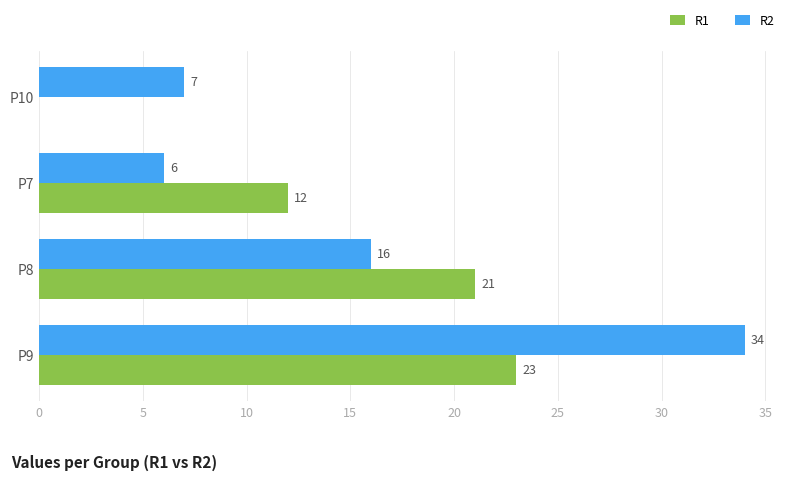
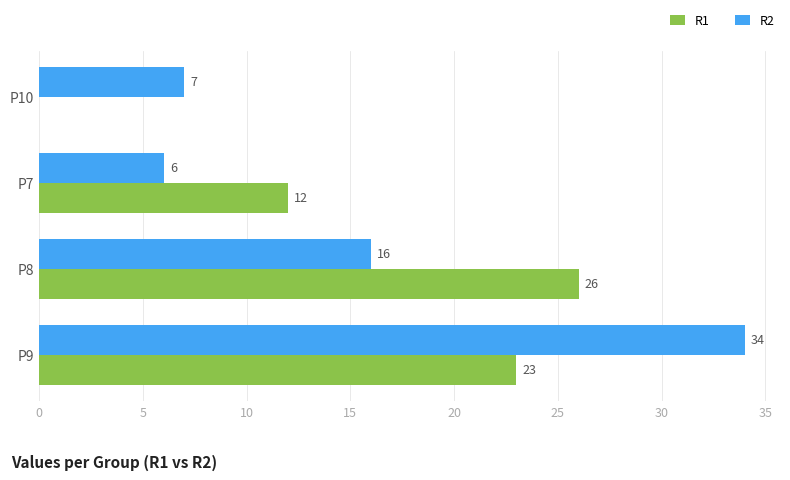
R1, P8: 21 -> 26
